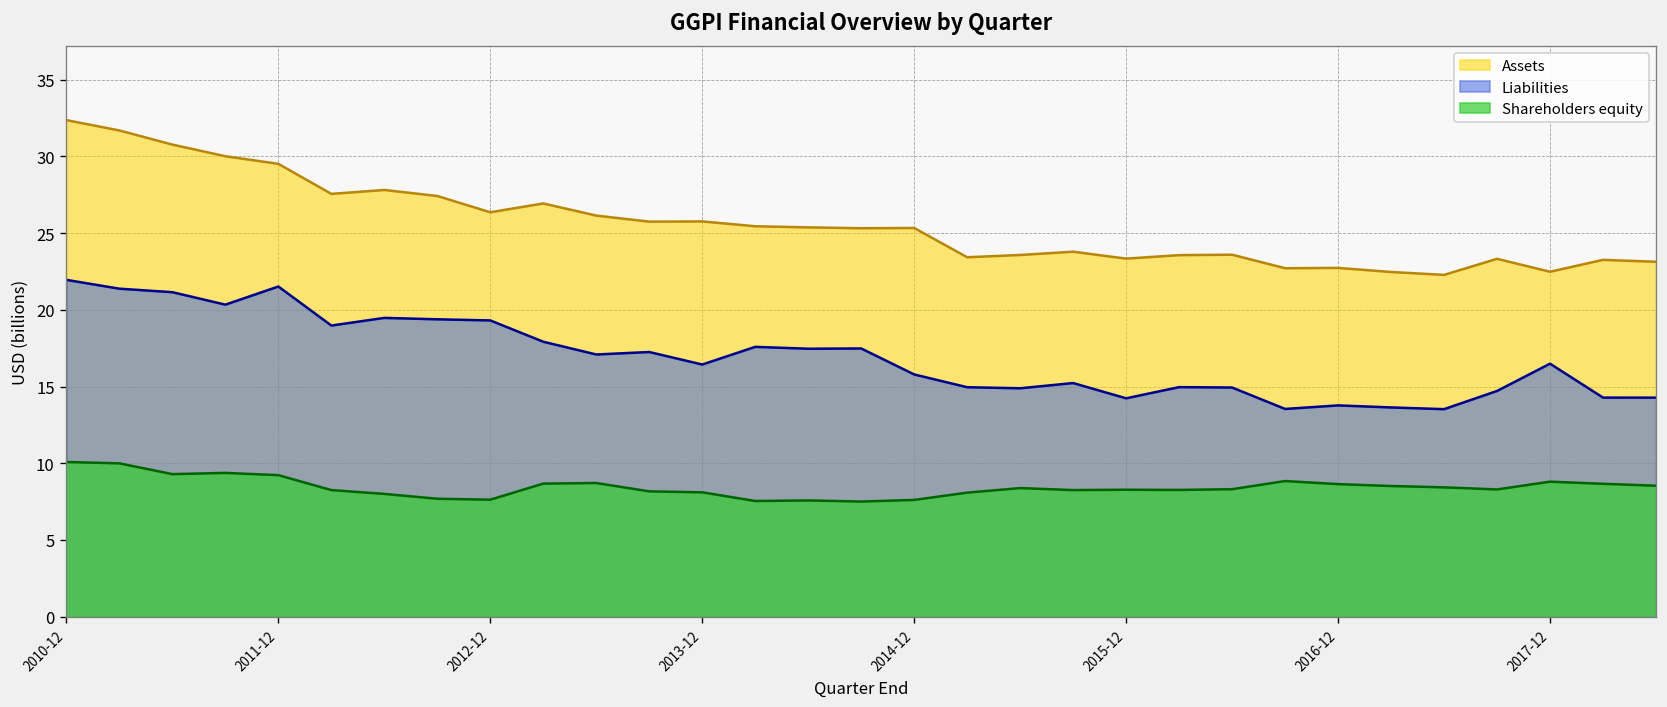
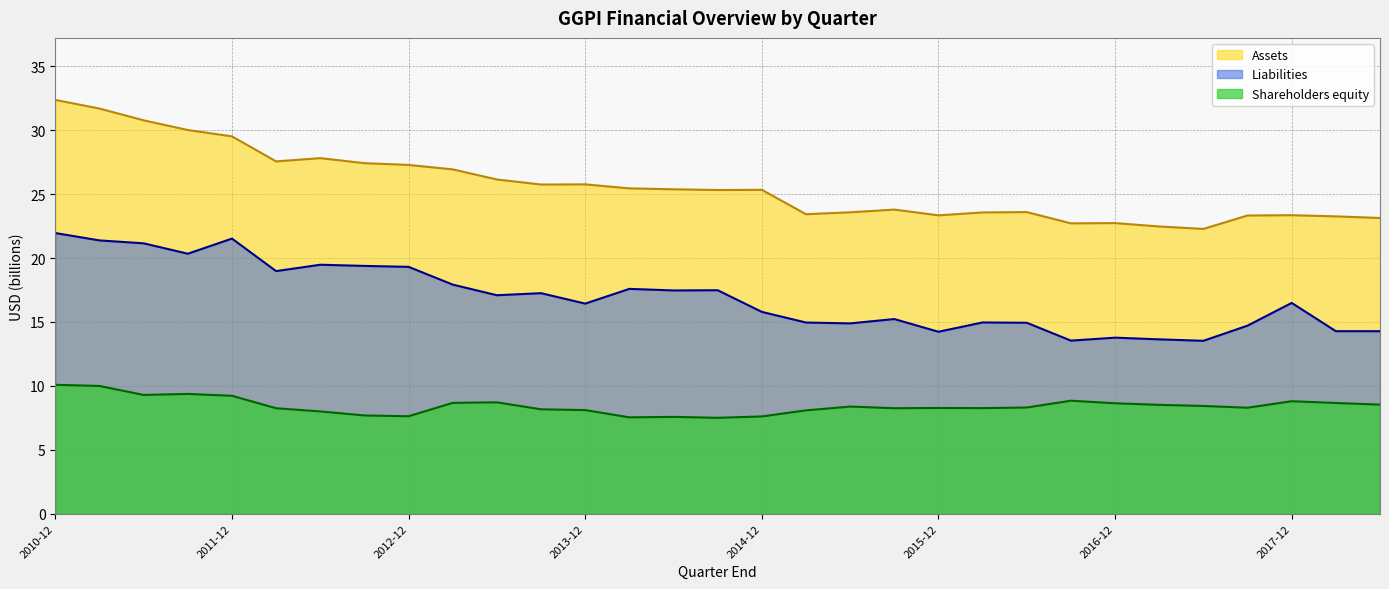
Assets, 2012-12: 26.4 -> 27.3
Assets, 2017-12: 22.5 -> 23.3
